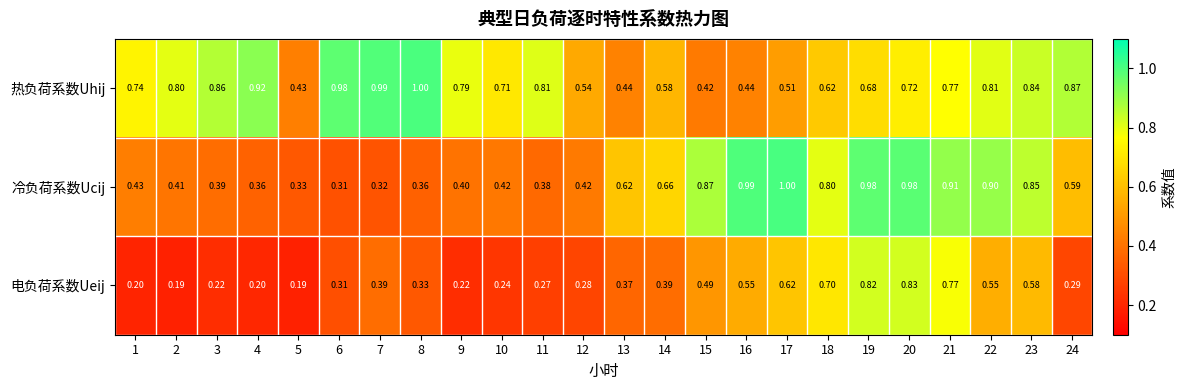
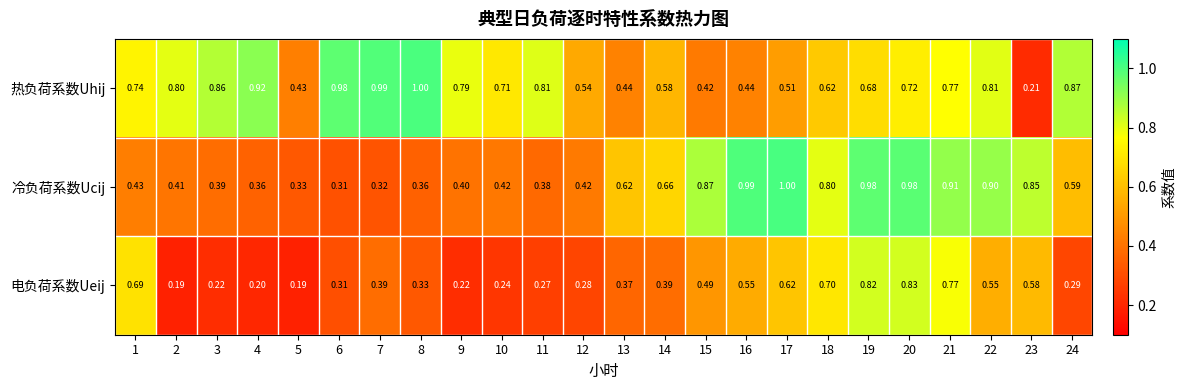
热负荷系数Uhij, 23: 0.84 -> 0.21
电负荷系数Ueij, 1: 0.20 -> 0.69
